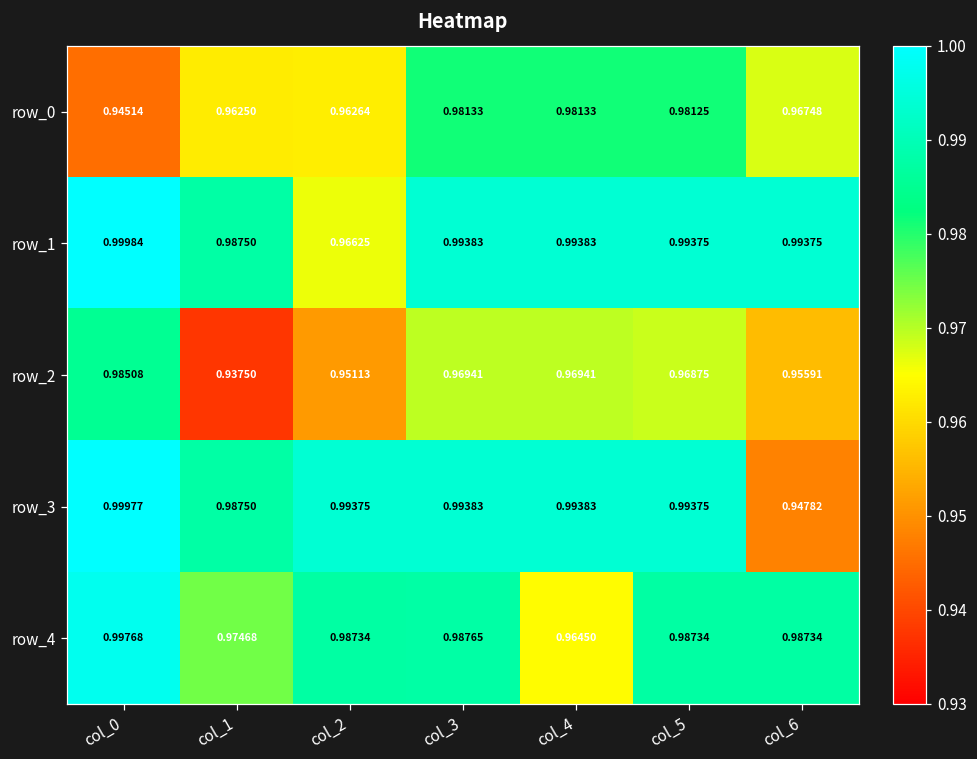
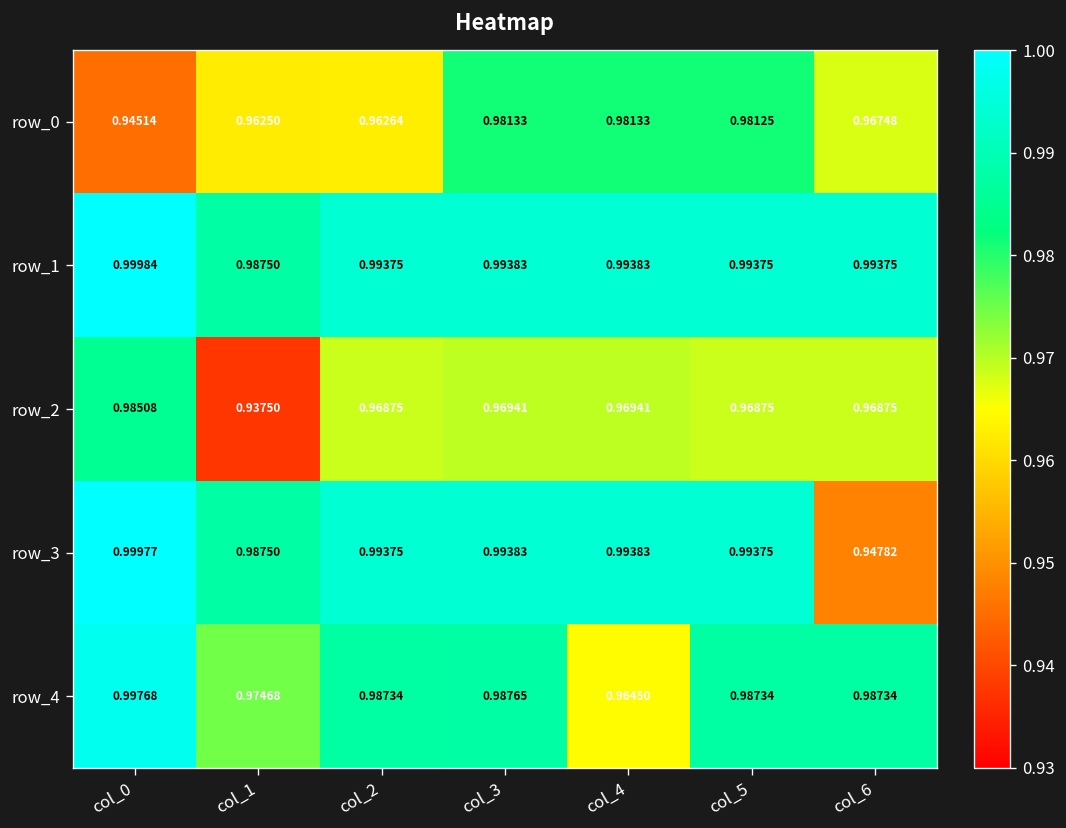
row_1, col_2: 0.96625 -> 0.99375
row_2, col_2: 0.95113 -> 0.96875
row_2, col_6: 0.95591 -> 0.96875
